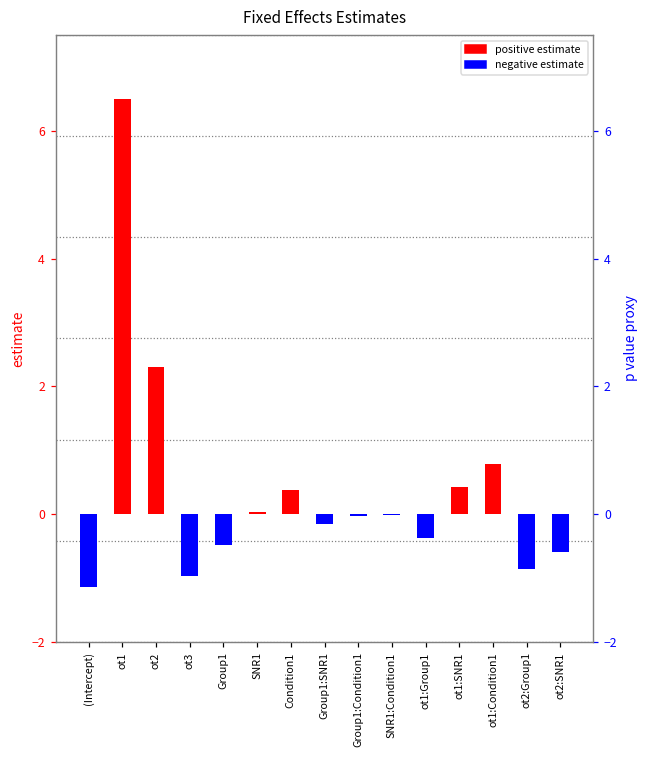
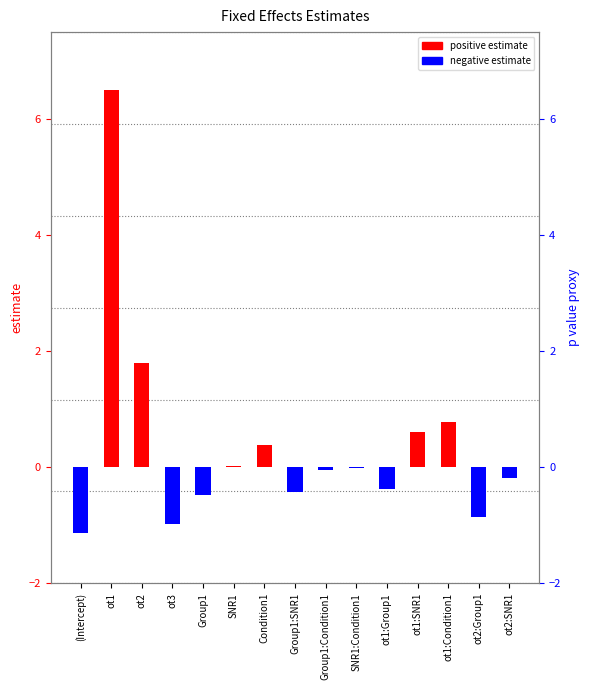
positive estimate, ot2: 2.3 -> 1.8
negative estimate, Group1:SNR1: -0.2 -> -0.4
positive estimate, ot1:SNR1: 0.4 -> 0.6
negative estimate, ot2:SNR1: -0.6 -> -0.2
